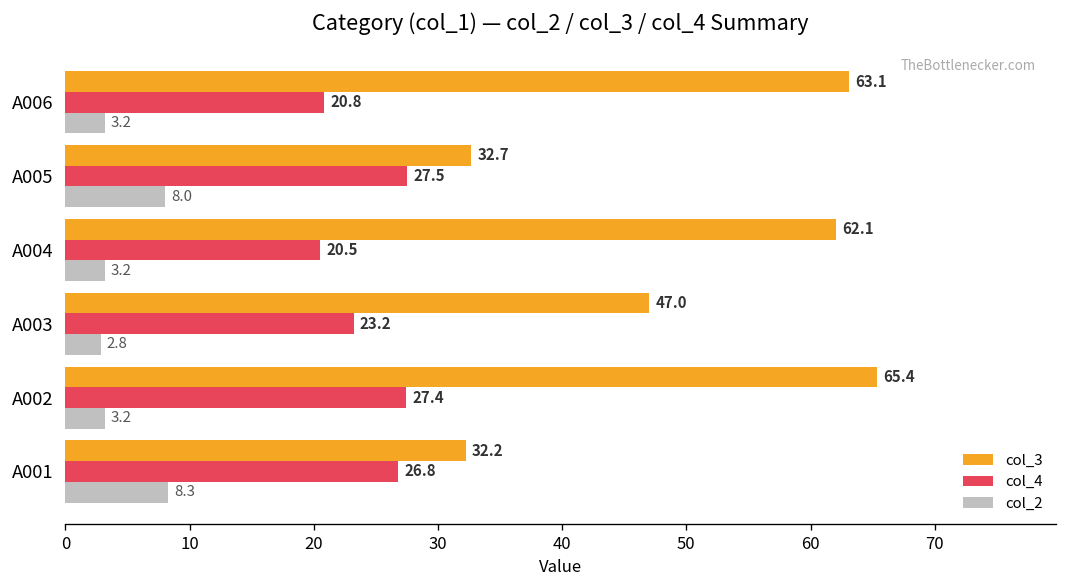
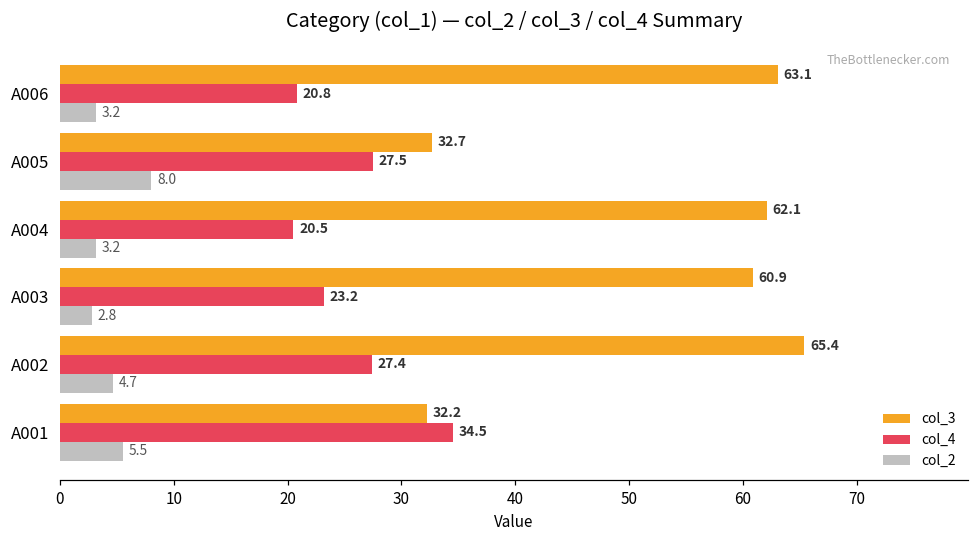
col_3, A003: 47.0 -> 60.9
col_2, A002: 3.2 -> 4.7
col_4, A001: 26.8 -> 34.5
col_2, A001: 8.3 -> 5.5
